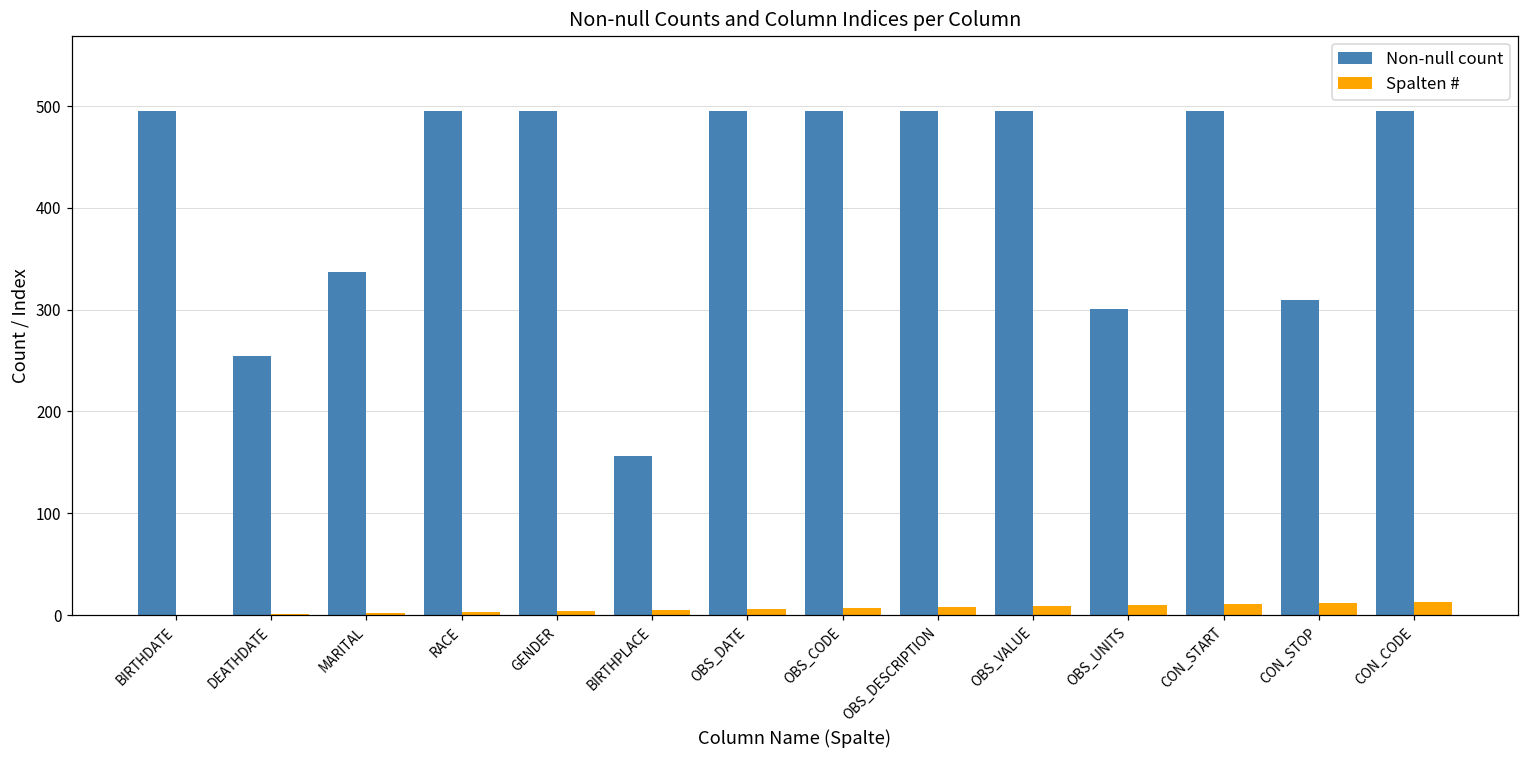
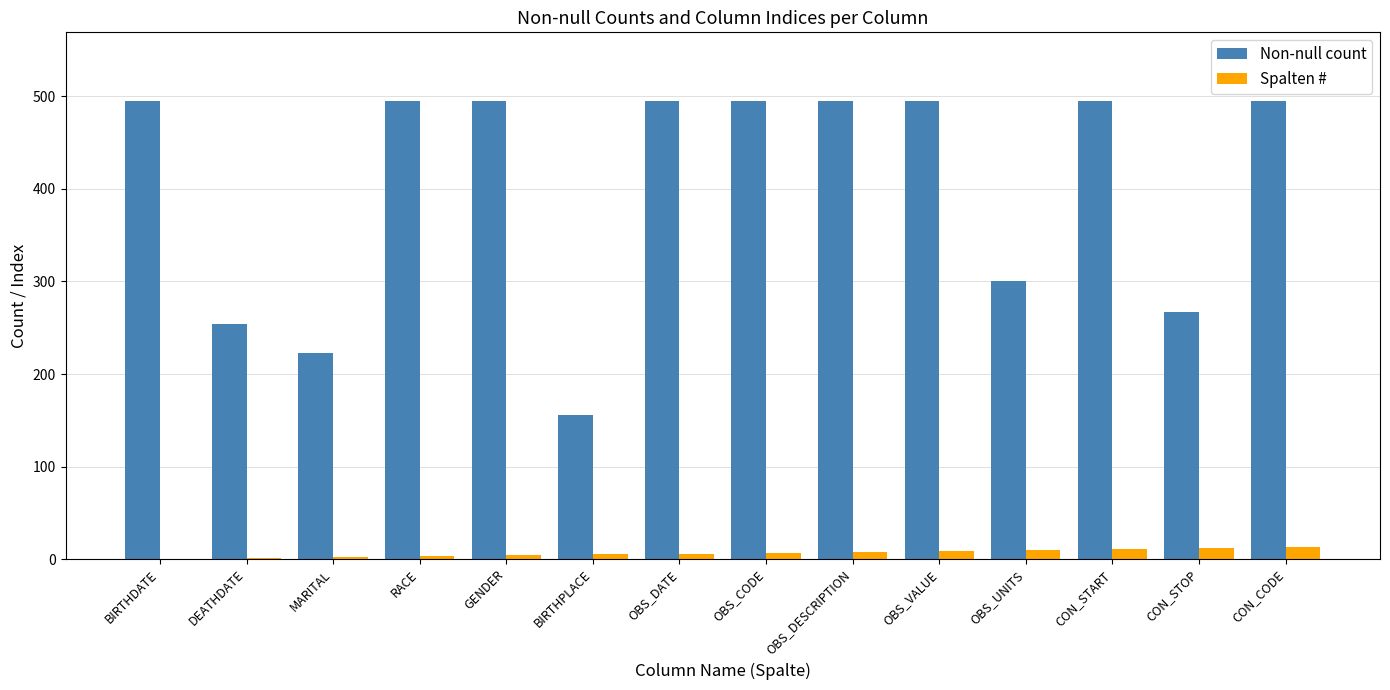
Non-null count, MARITAL: 340 -> 220
Non-null count, CON_STOP: 310 -> 270
